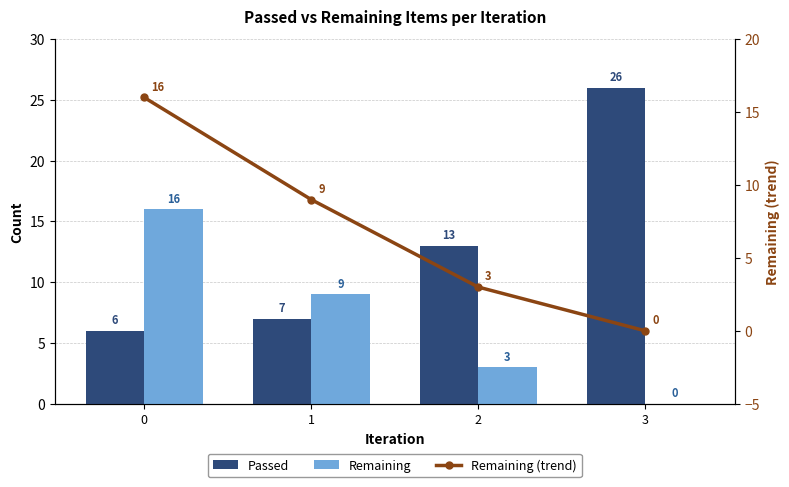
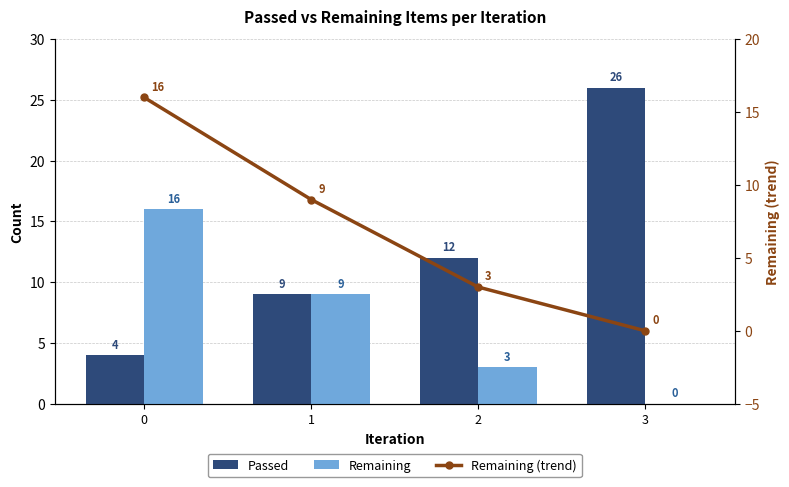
Passed, 0: 6 -> 4
Passed, 1: 7 -> 9
Passed, 2: 13 -> 12
